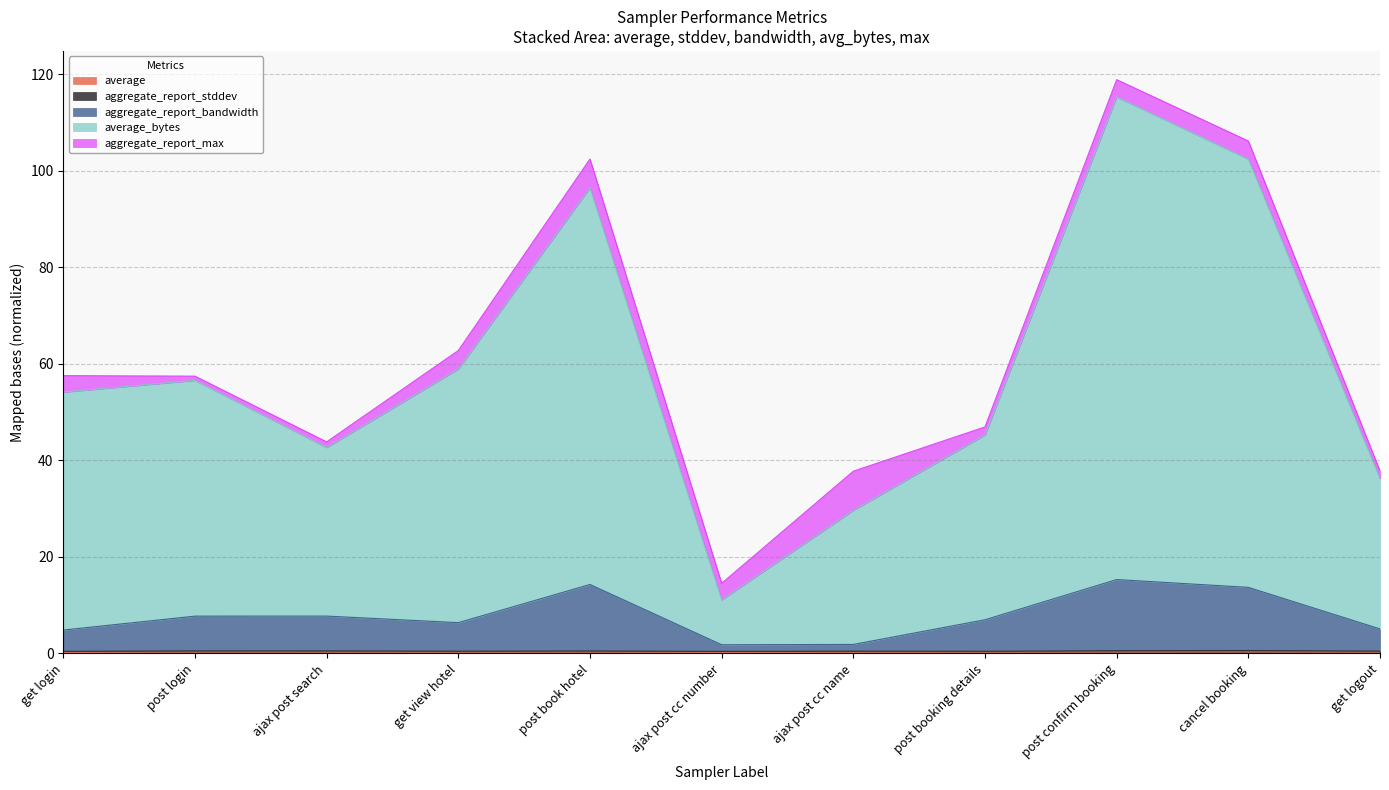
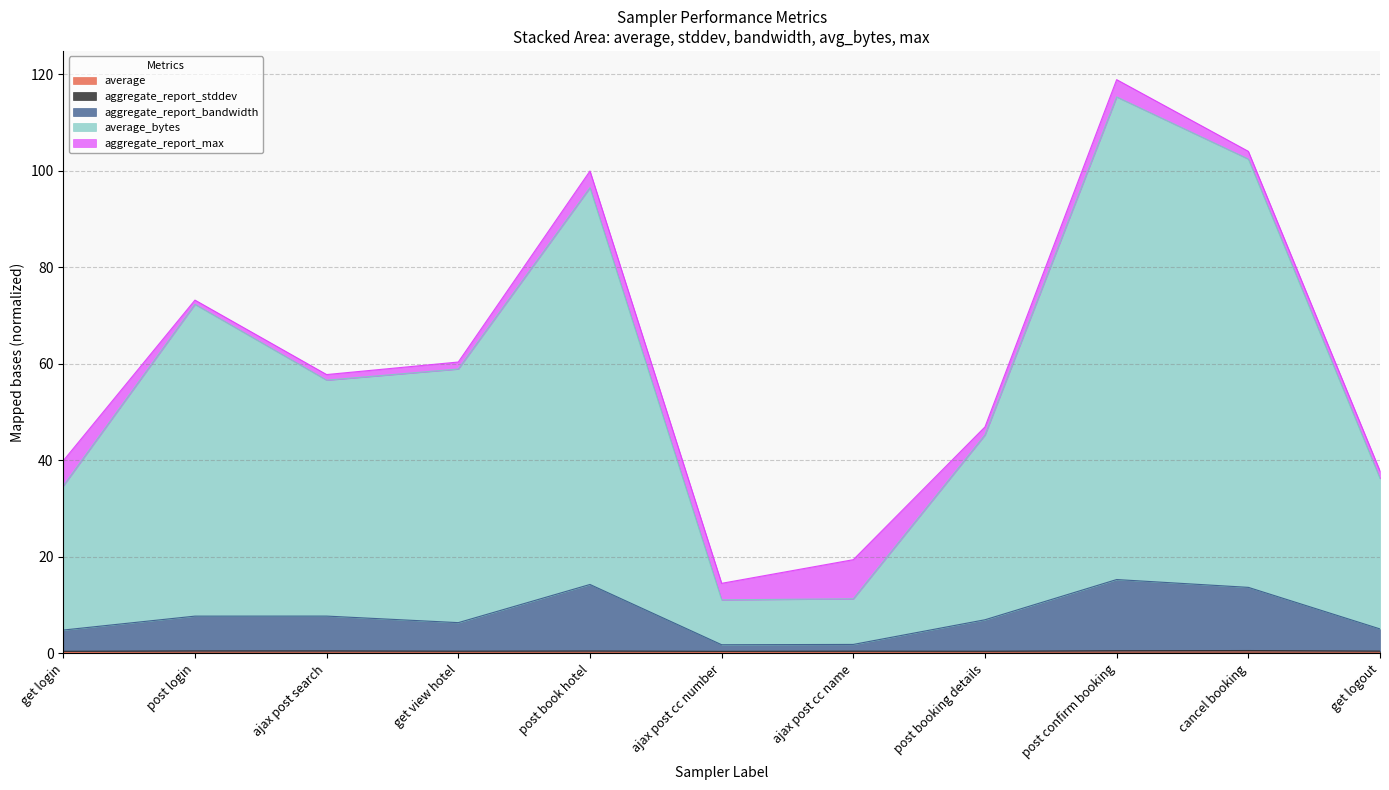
average_bytes, get login: 49 -> 30
aggregate_report_max, get login: 3 -> 5
average_bytes, post login: 49 -> 65
average_bytes, ajax post search: 35 -> 49
aggregate_report_max, get view hotel: 4 -> 1
aggregate_report_max, post book hotel: 6 -> 3
average_bytes, ajax post cc name: 28 -> 9
aggregate_report_max, cancel booking: 4 -> 2
